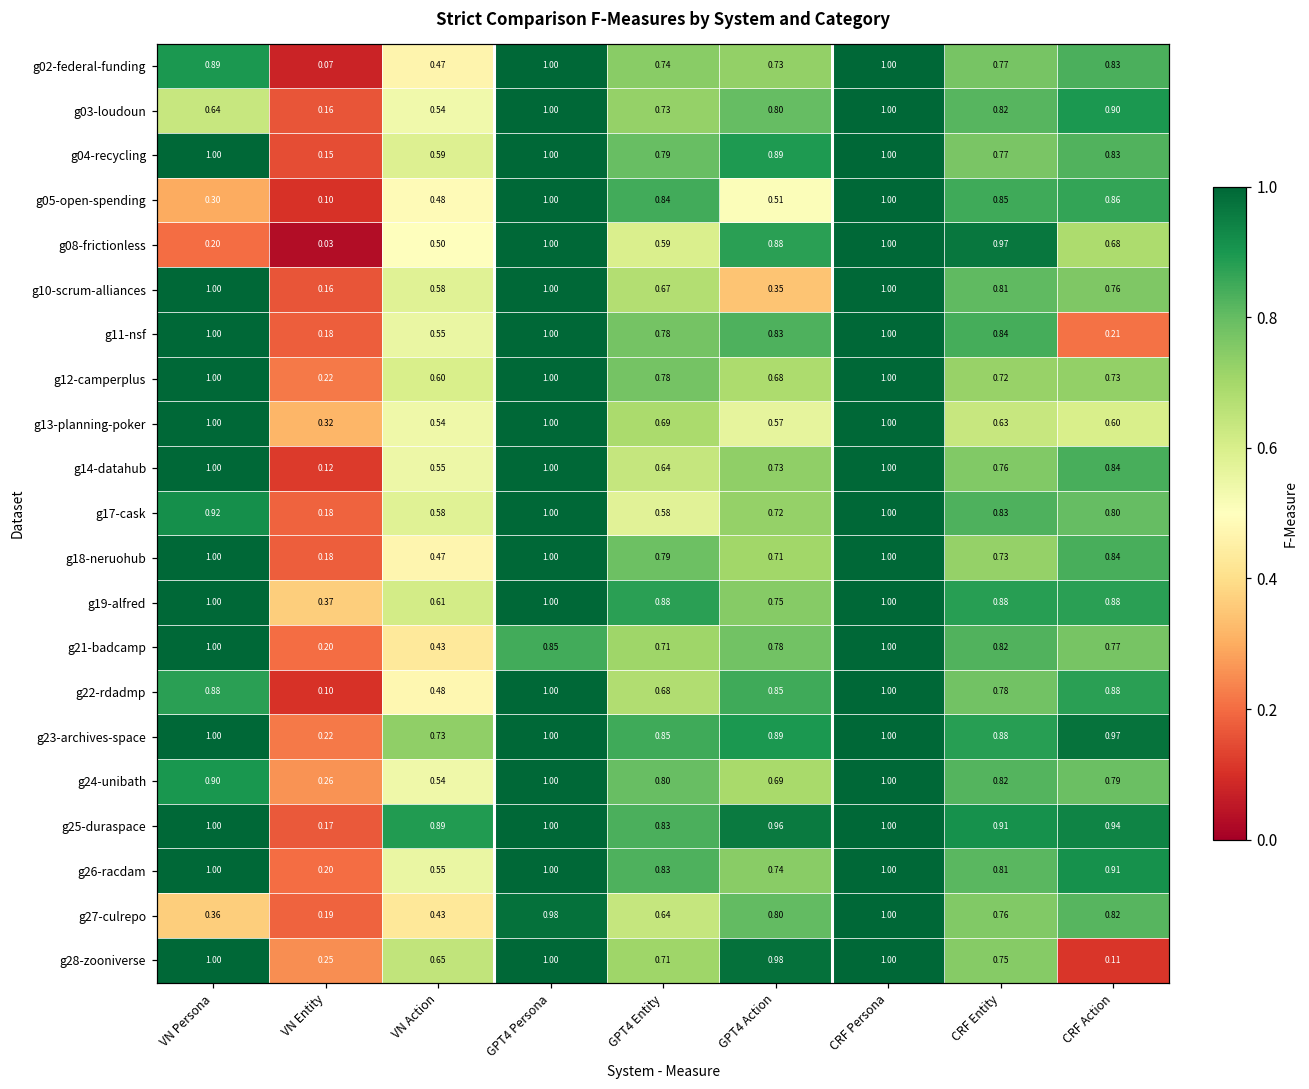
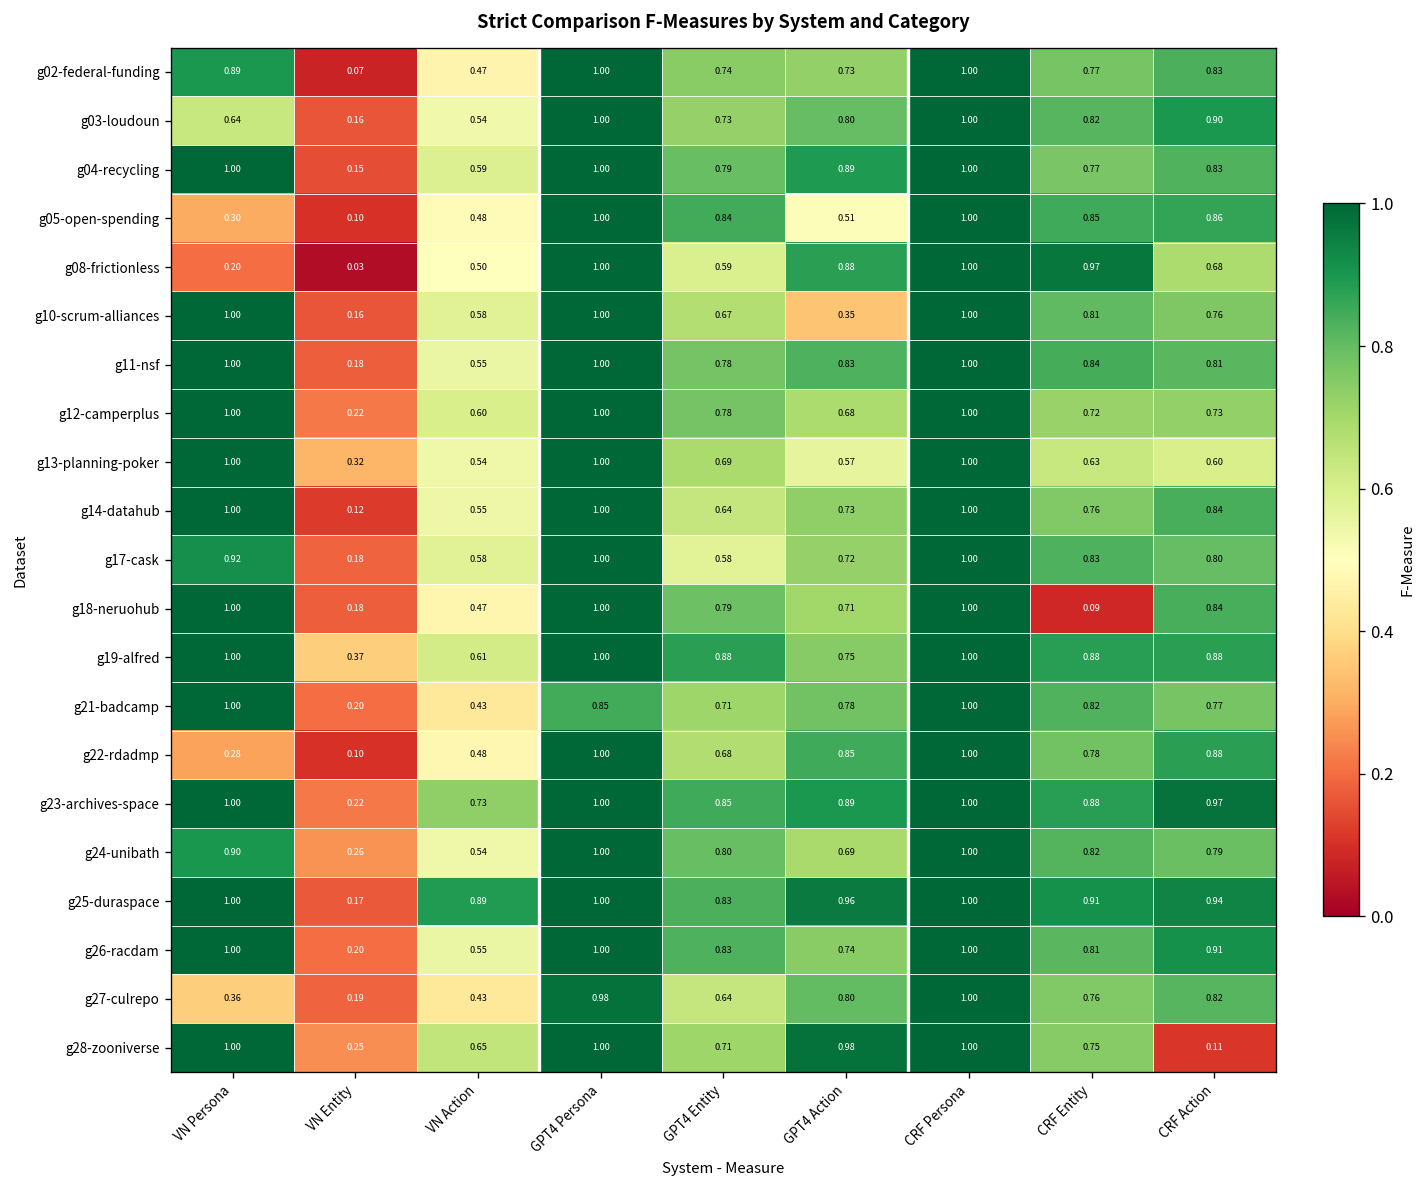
g11-nsf, CRF Action: 0.21 -> 0.81
g18-neruohub, CRF Entity: 0.73 -> 0.09
g22-rdadmp, VN Persona: 0.88 -> 0.28
